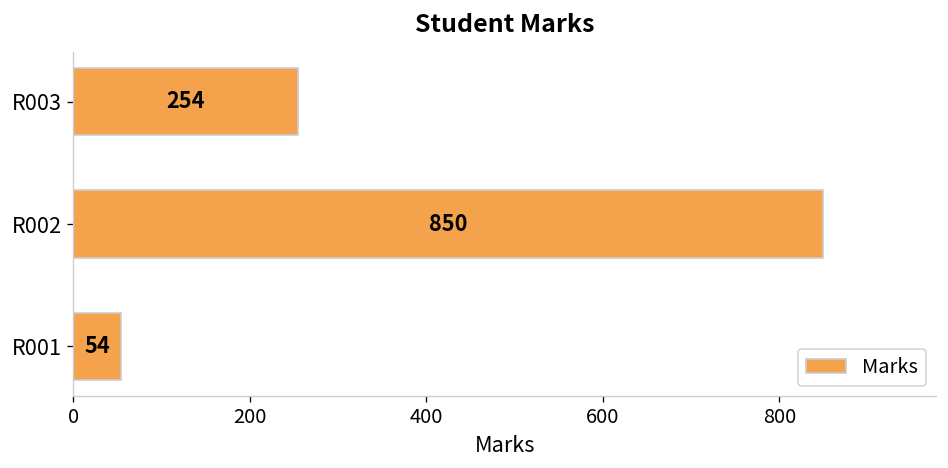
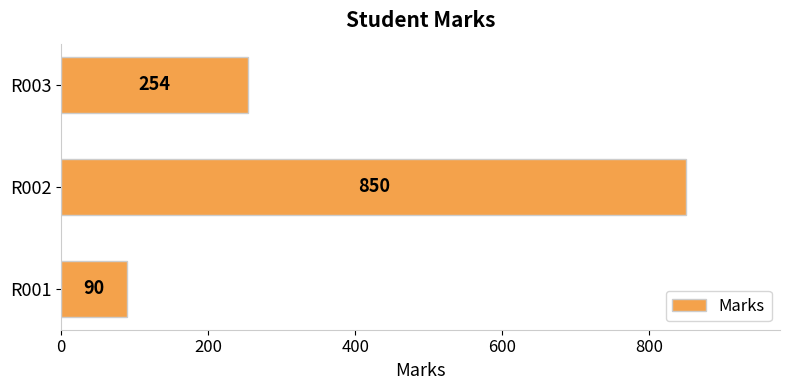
R001: 54 -> 90
